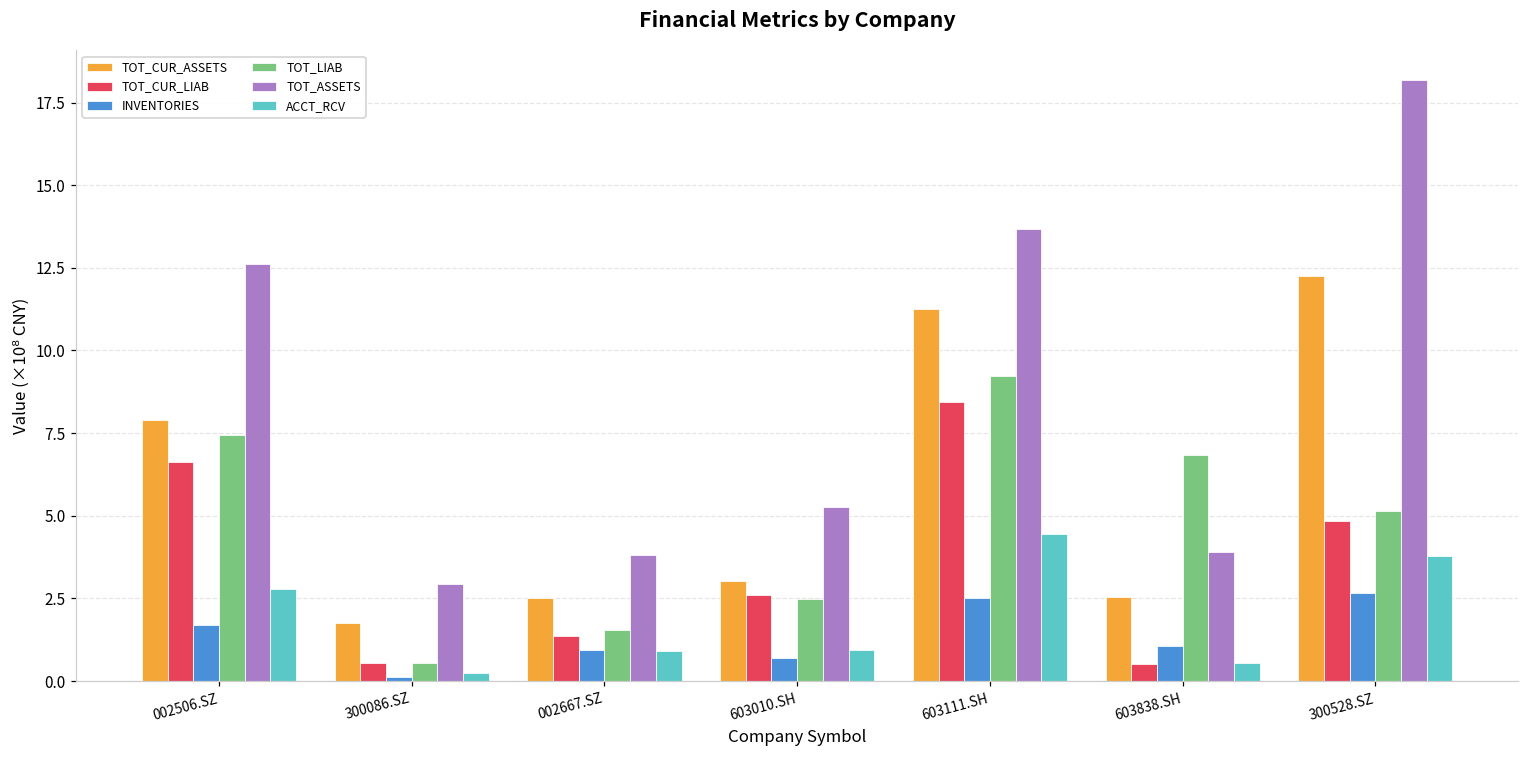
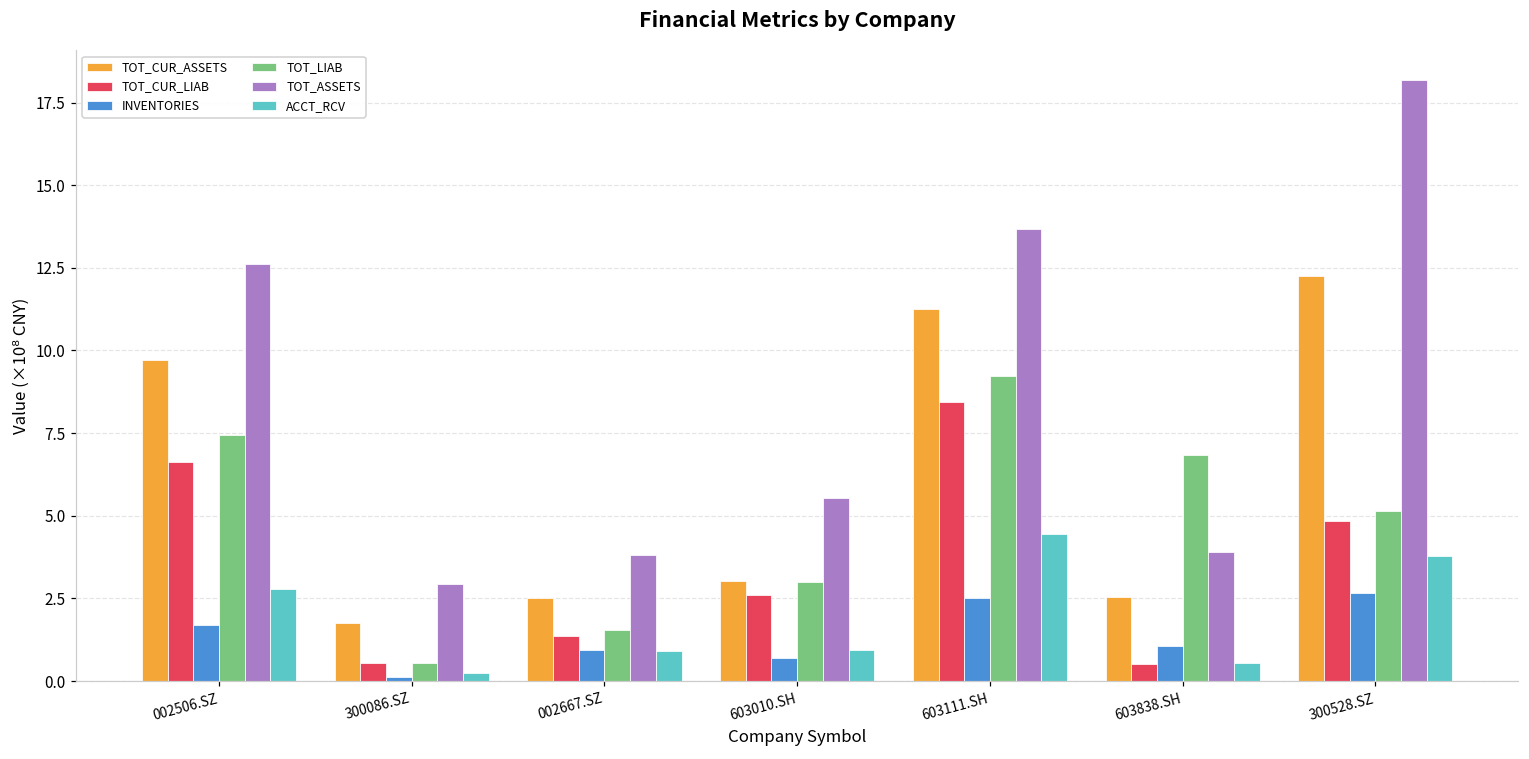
TOT_CUR_ASSETS, 002506.SZ: 7.9 -> 9.7
TOT_LIAB, 603010.SH: 2.5 -> 3.0
TOT_ASSETS, 603010.SH: 5.3 -> 5.6
